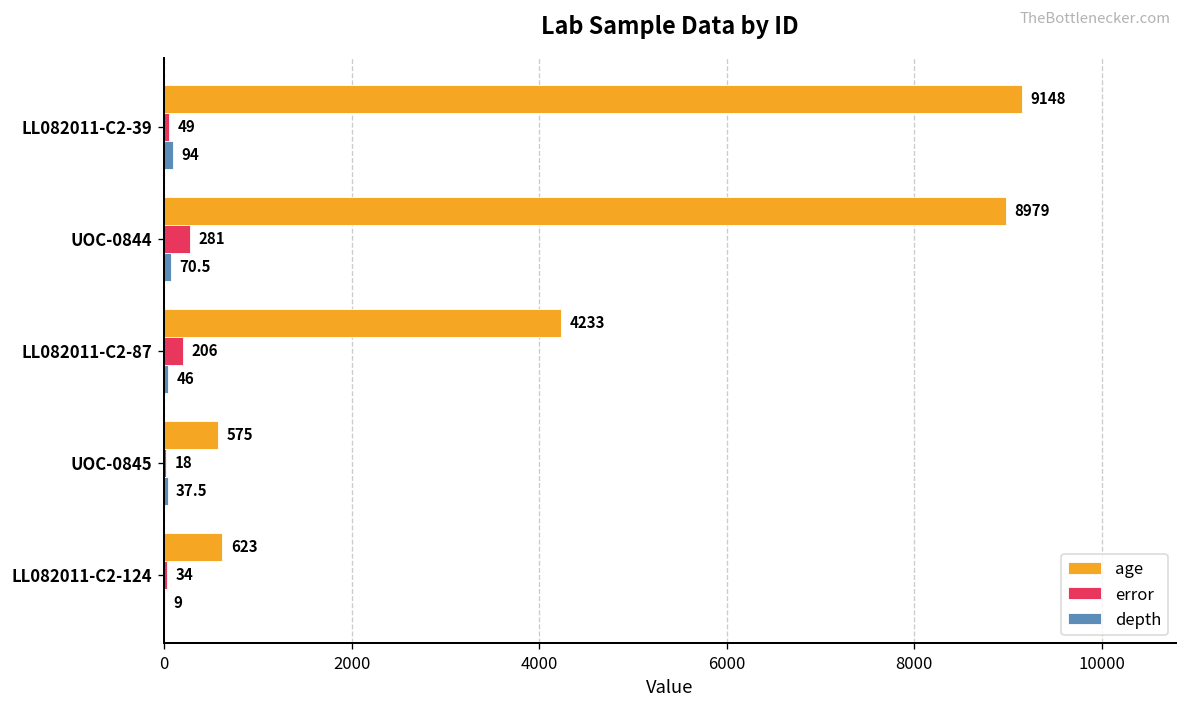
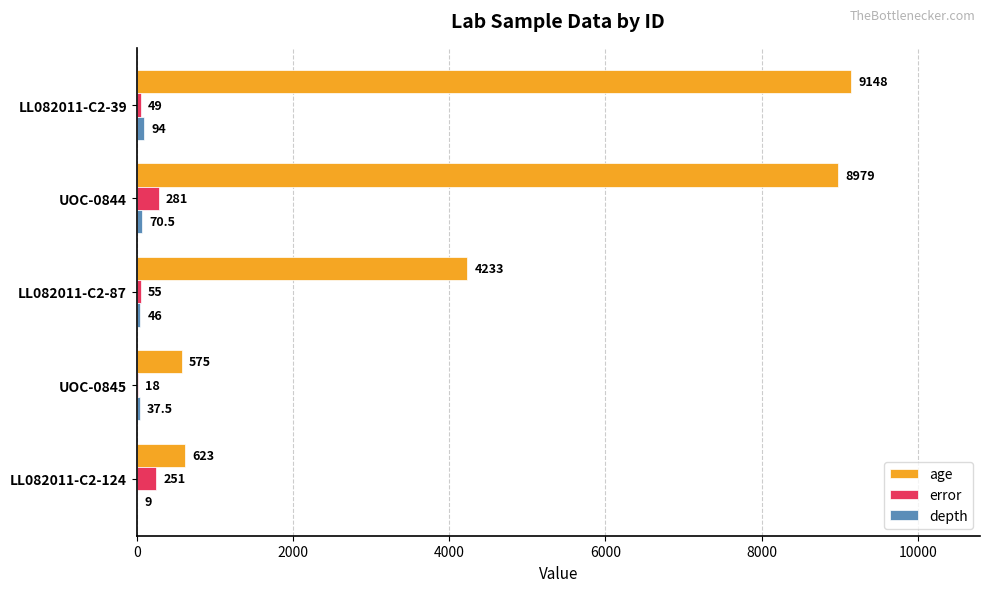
error, LL082011-C2-87: 206 -> 55
error, LL082011-C2-124: 34 -> 251
